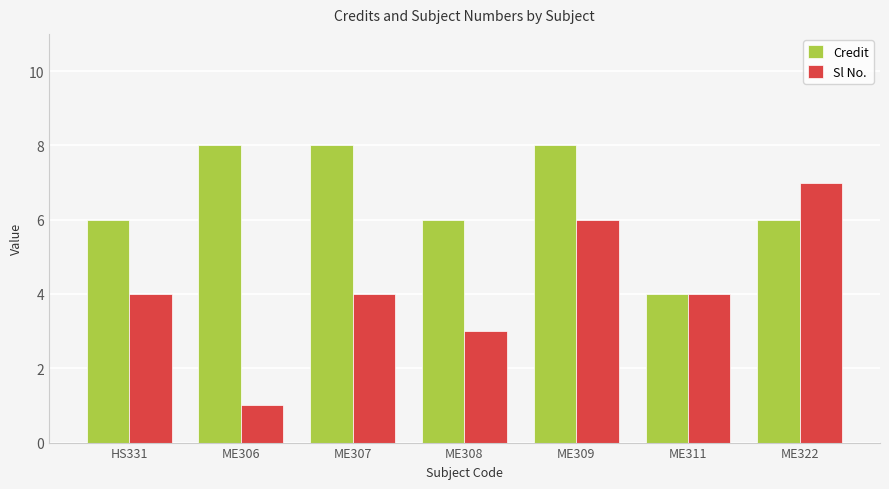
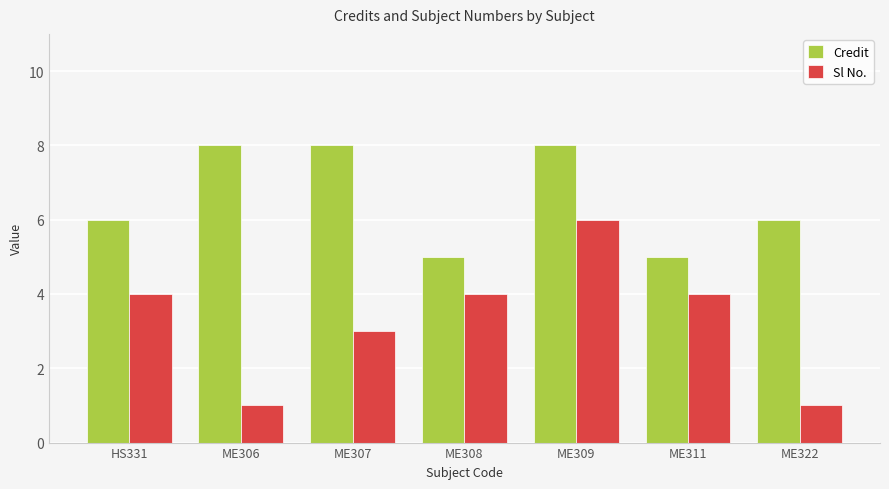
Sl No., ME307: 4 -> 3
Credit, ME308: 6 -> 5
Sl No., ME308: 3 -> 4
Credit, ME311: 4 -> 5
Sl No., ME322: 7 -> 1
